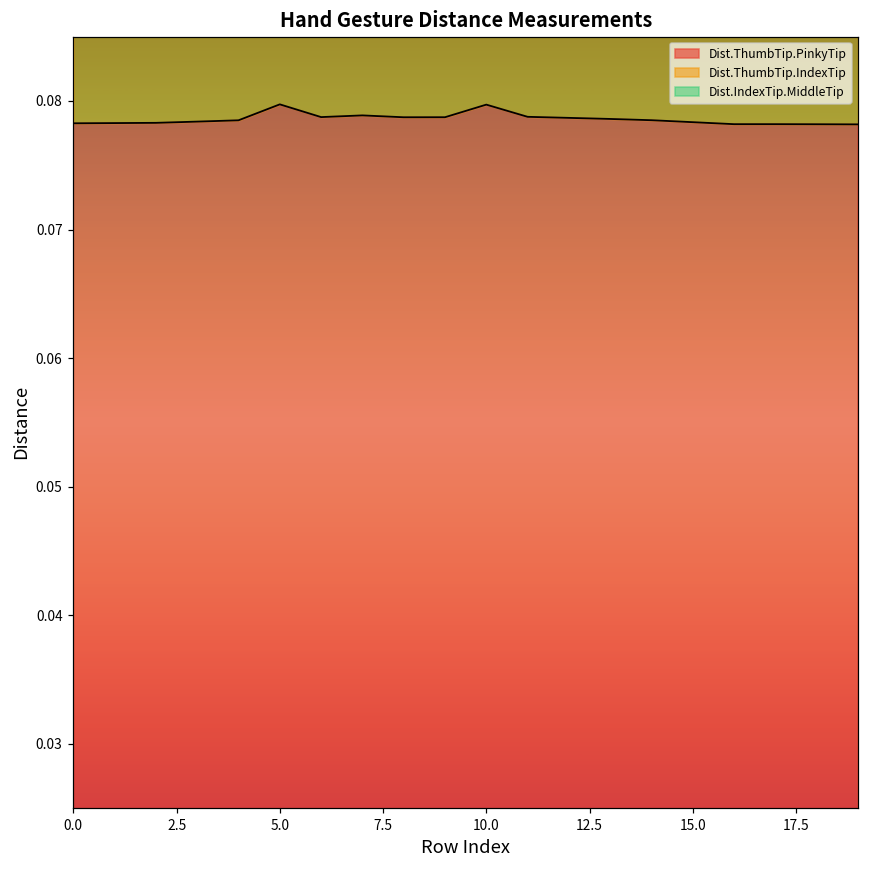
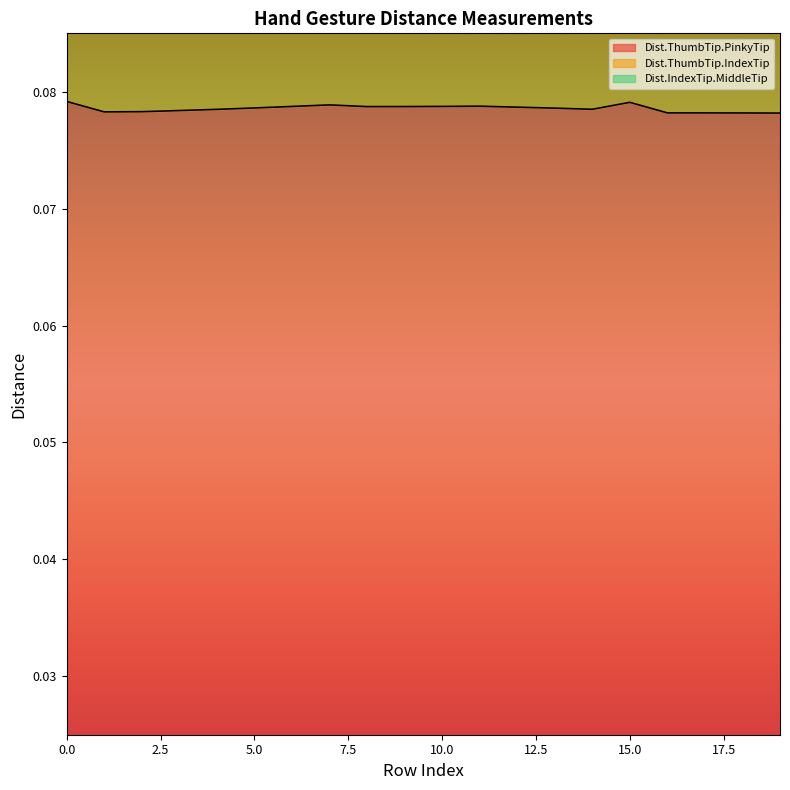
Dist.ThumbTip.PinkyTip, 0.0: 0.0783 -> 0.0792
Dist.ThumbTip.PinkyTip, 5.0: 0.0797 -> 0.0786
Dist.ThumbTip.PinkyTip, 10.0: 0.0797 -> 0.0787
Dist.ThumbTip.PinkyTip, 15.0: 0.0783 -> 0.0791
